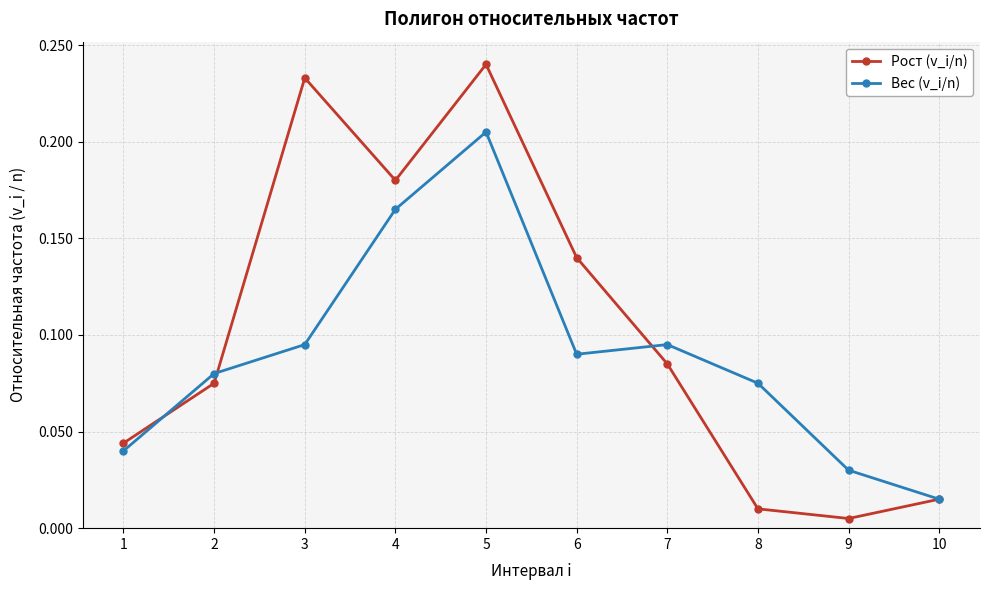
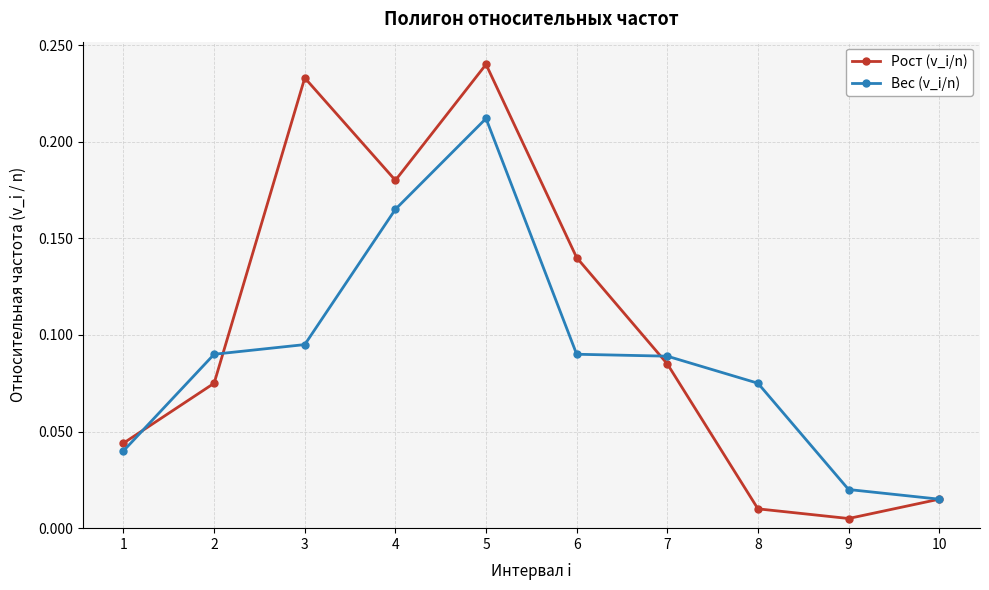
Вес (v_i/n), 2: 0.08 -> 0.09
Вес (v_i/n), 5: 0.205 -> 0.212
Вес (v_i/n), 7: 0.095 -> 0.089
Вес (v_i/n), 9: 0.03 -> 0.02
